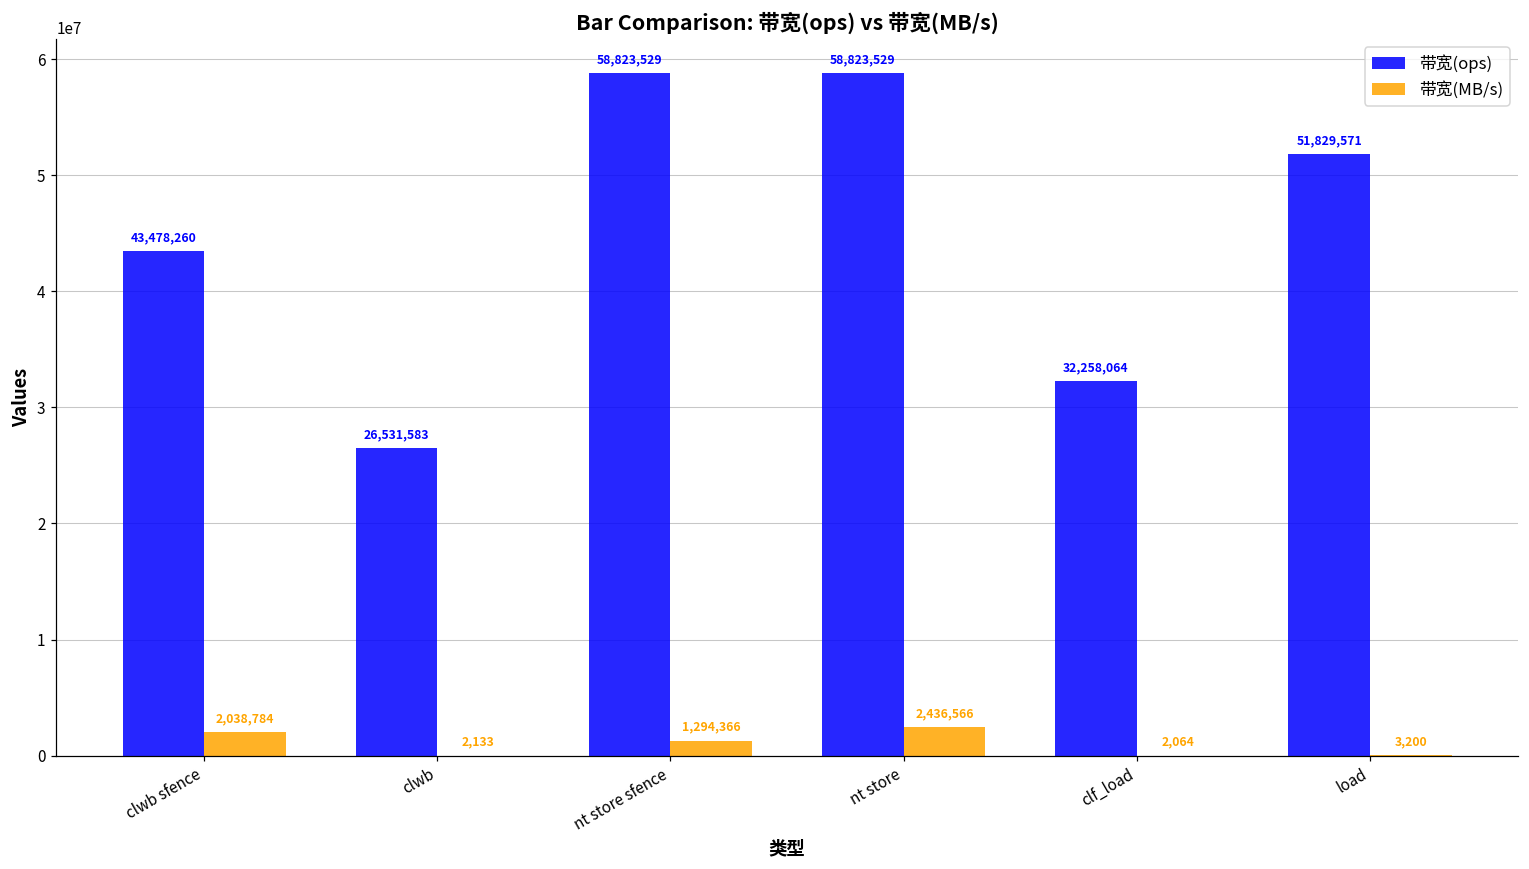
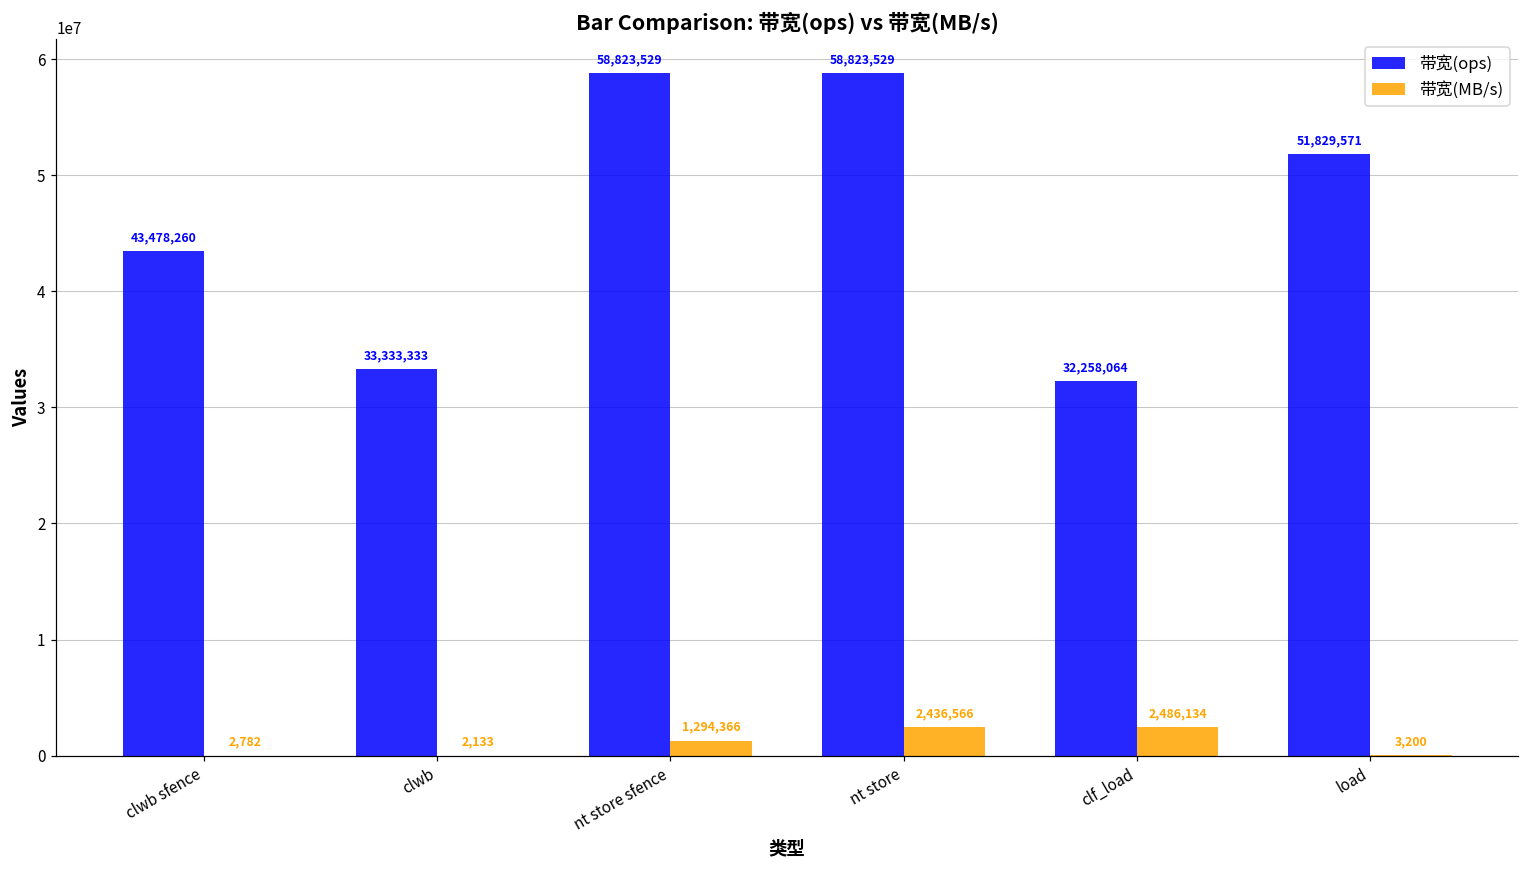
带宽(MB/s), clwb sfence: 2,038,784 -> 2,782
带宽(ops), clwb: 26,531,583 -> 33,333,333
带宽(MB/s), clf_load: 2,064 -> 2,486,134
